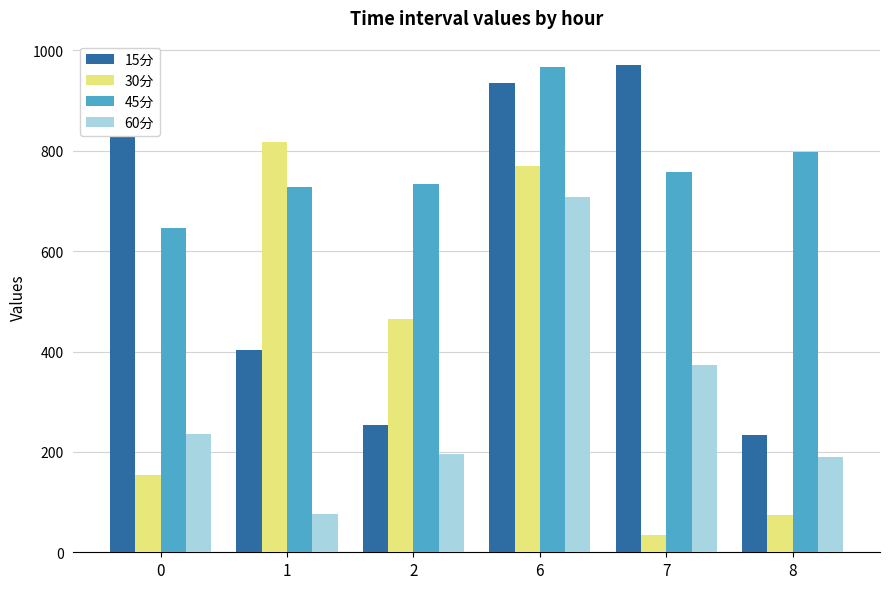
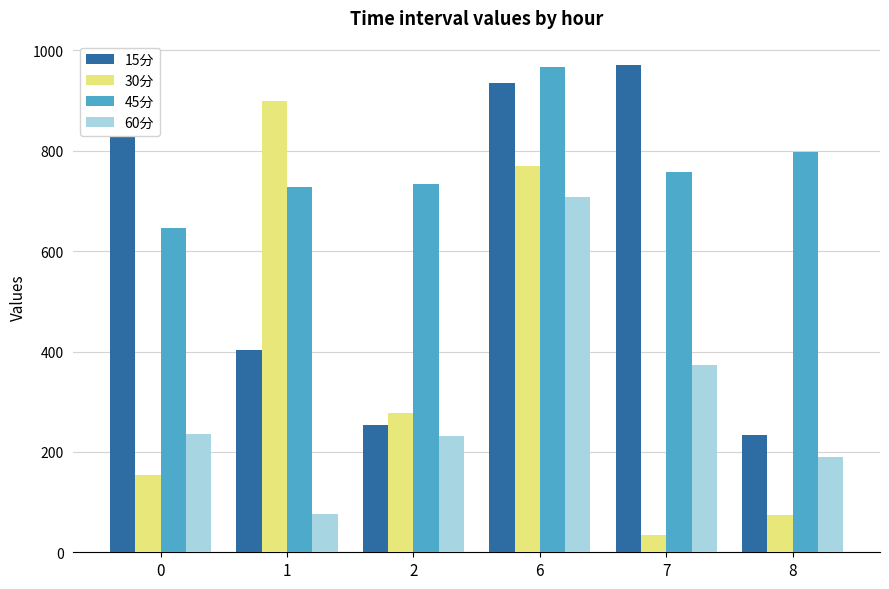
30分, 1: 820 -> 900
30分, 2: 460 -> 280
60分, 2: 200 -> 230
